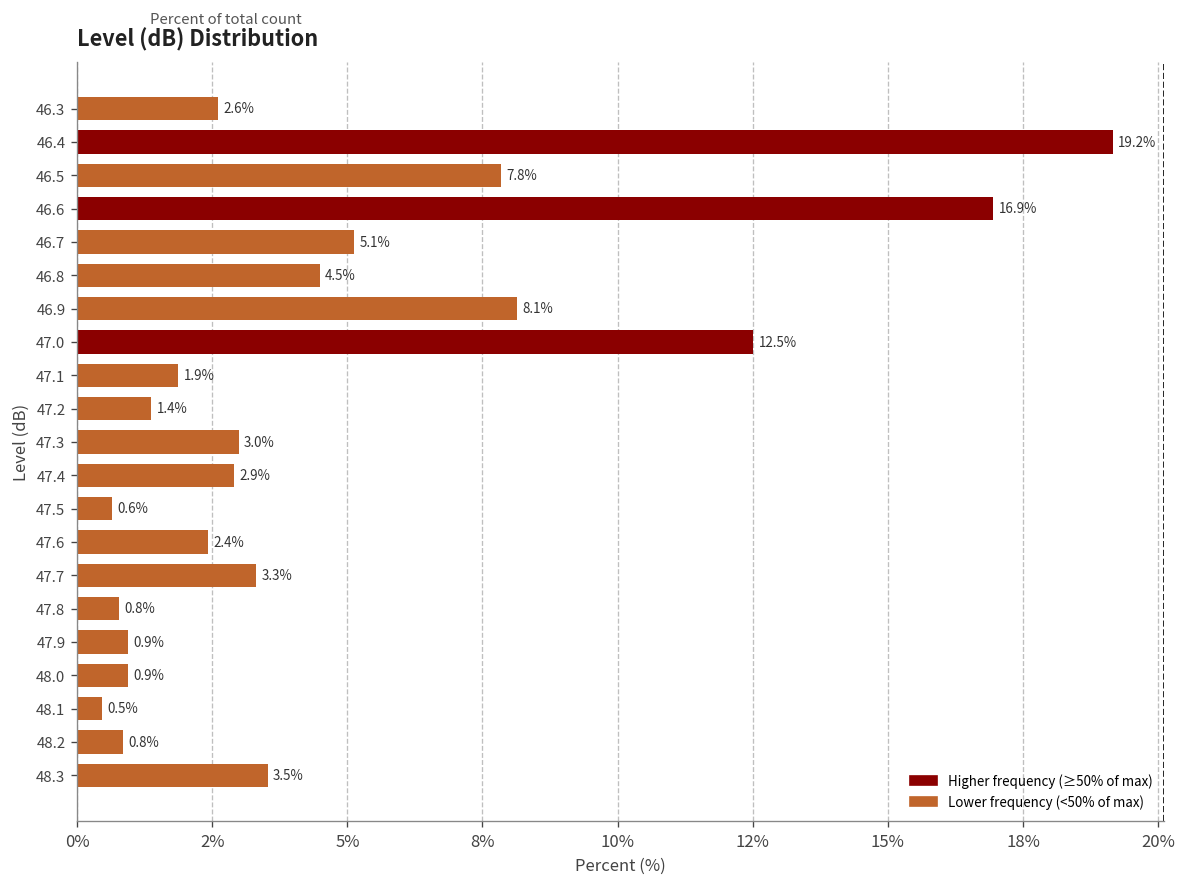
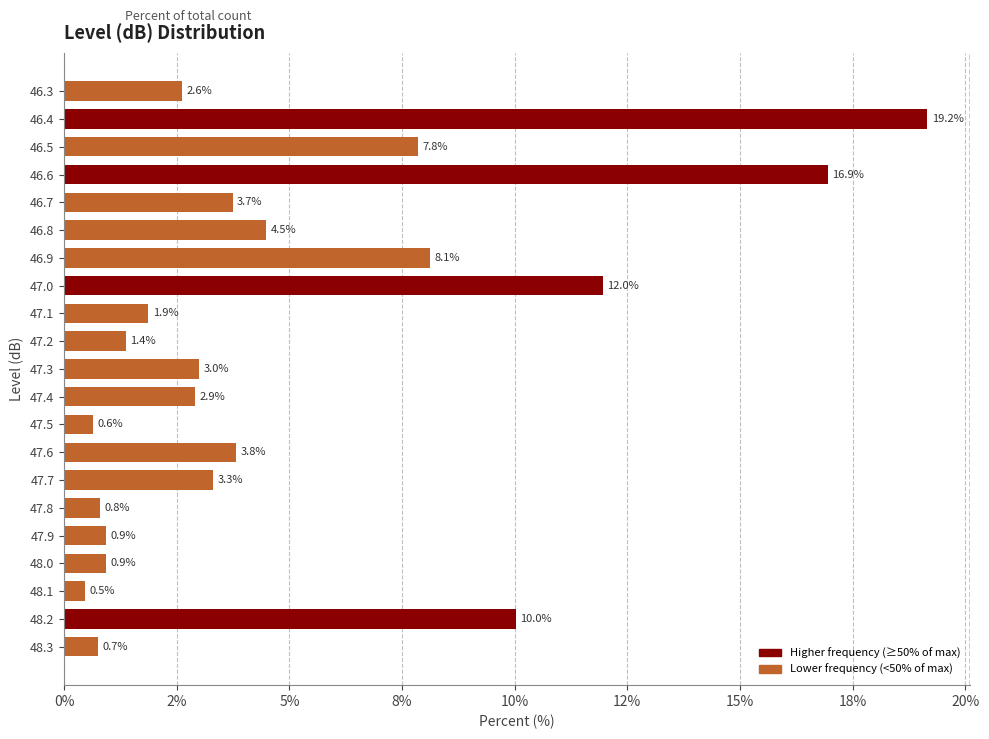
46.7: 5.1% -> 3.7%
47.0: 12.5% -> 12.0%
47.6: 2.4% -> 3.8%
48.2: 0.8% -> 10.0%
48.3: 3.5% -> 0.7%
